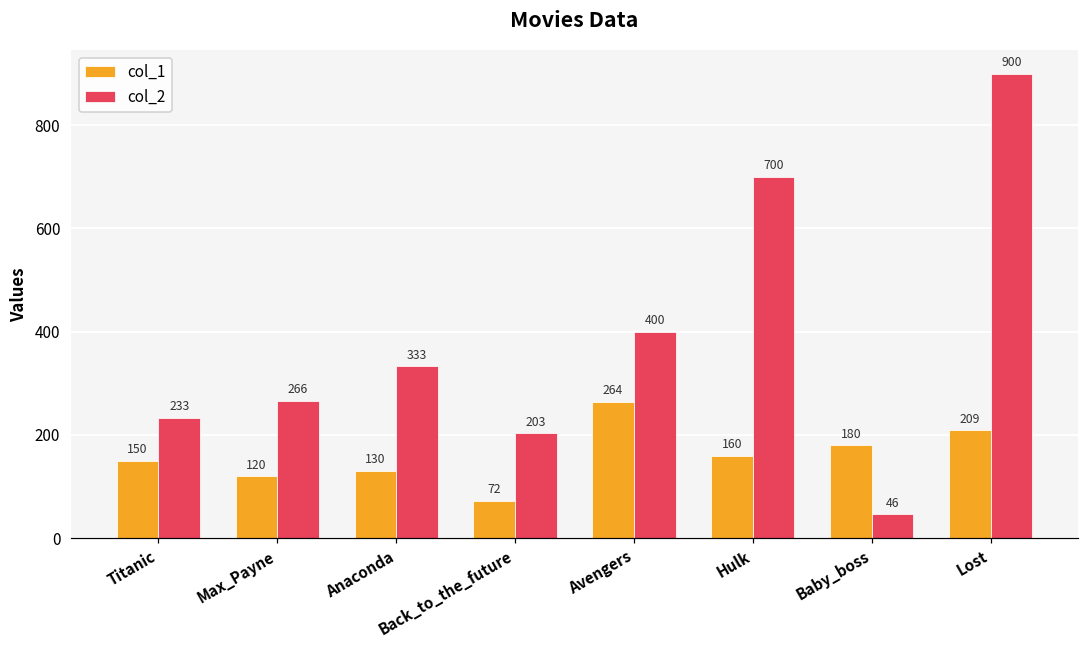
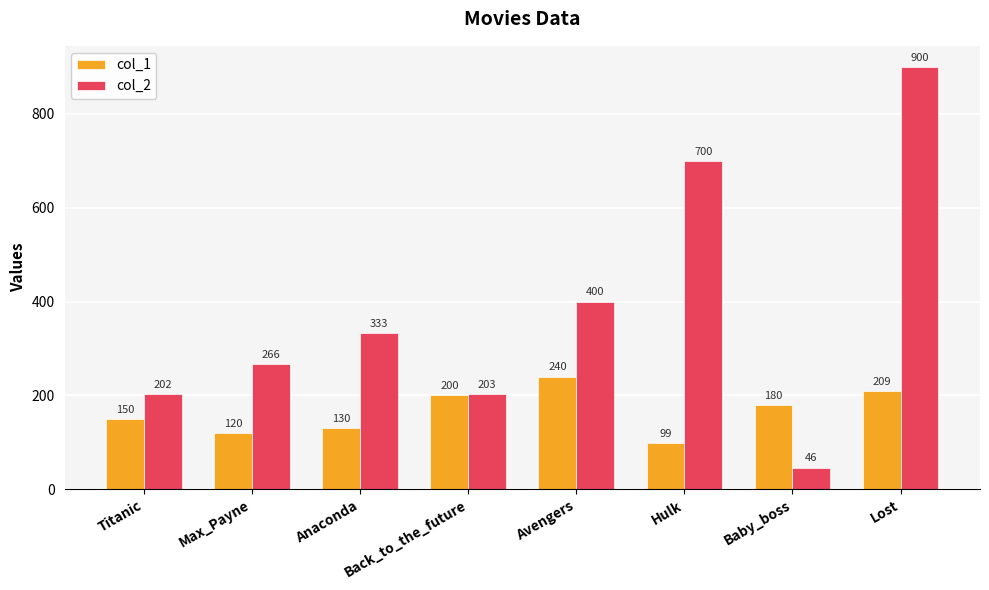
col_2, Titanic: 233 -> 202
col_1, Back_to_the_future: 72 -> 200
col_1, Avengers: 264 -> 240
col_1, Hulk: 160 -> 99
